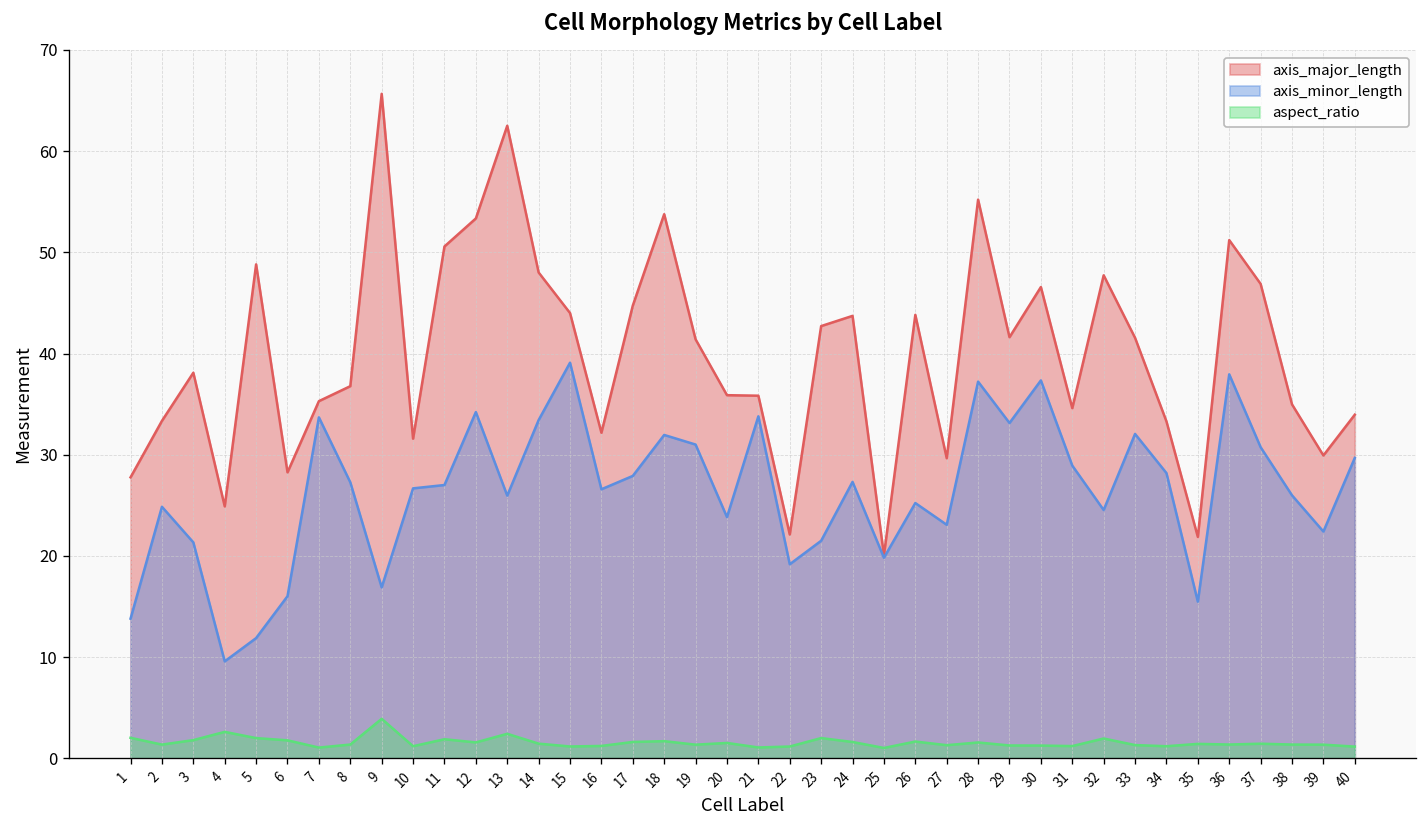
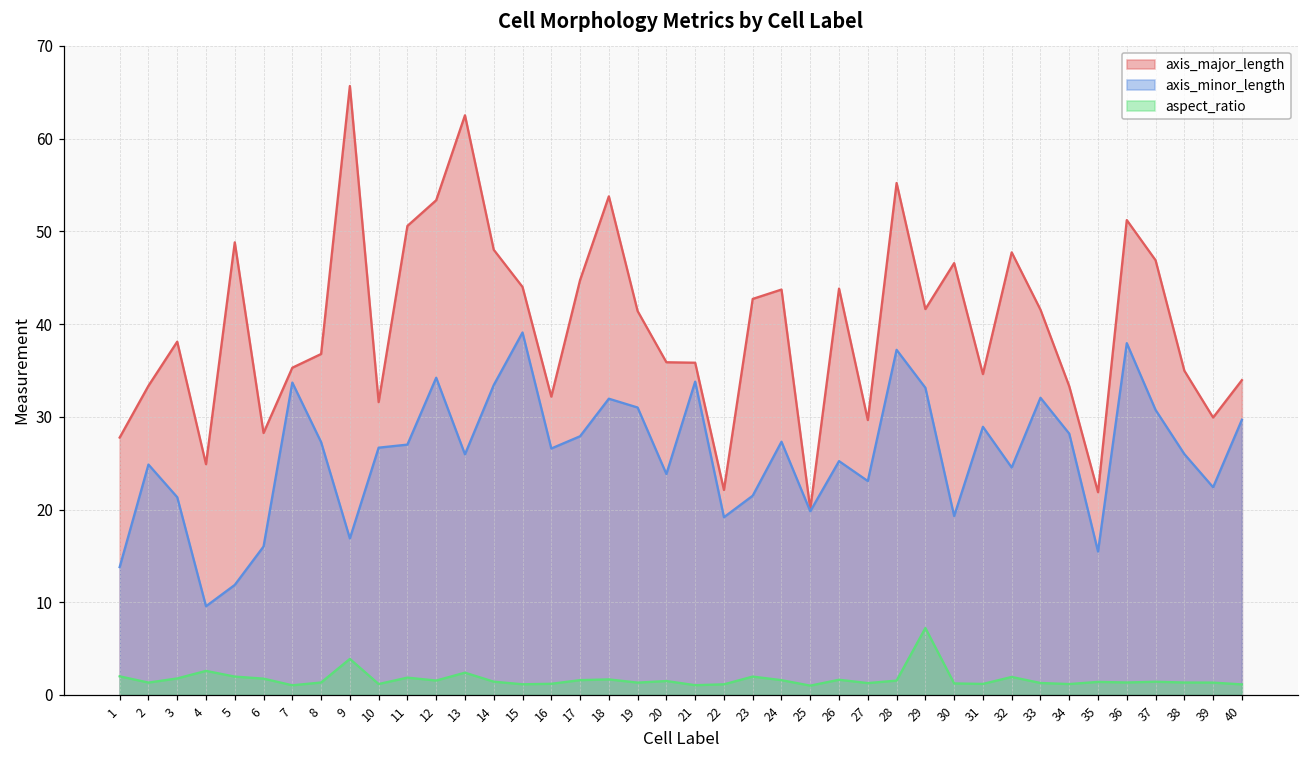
aspect_ratio, 29: 1 -> 7
axis_minor_length, 30: 37 -> 19
